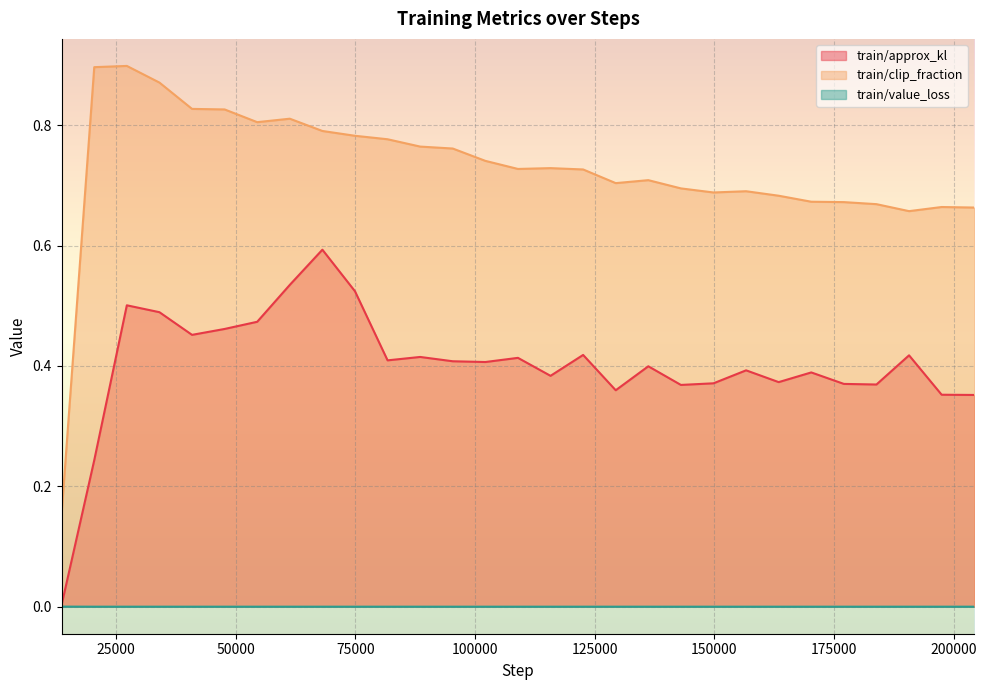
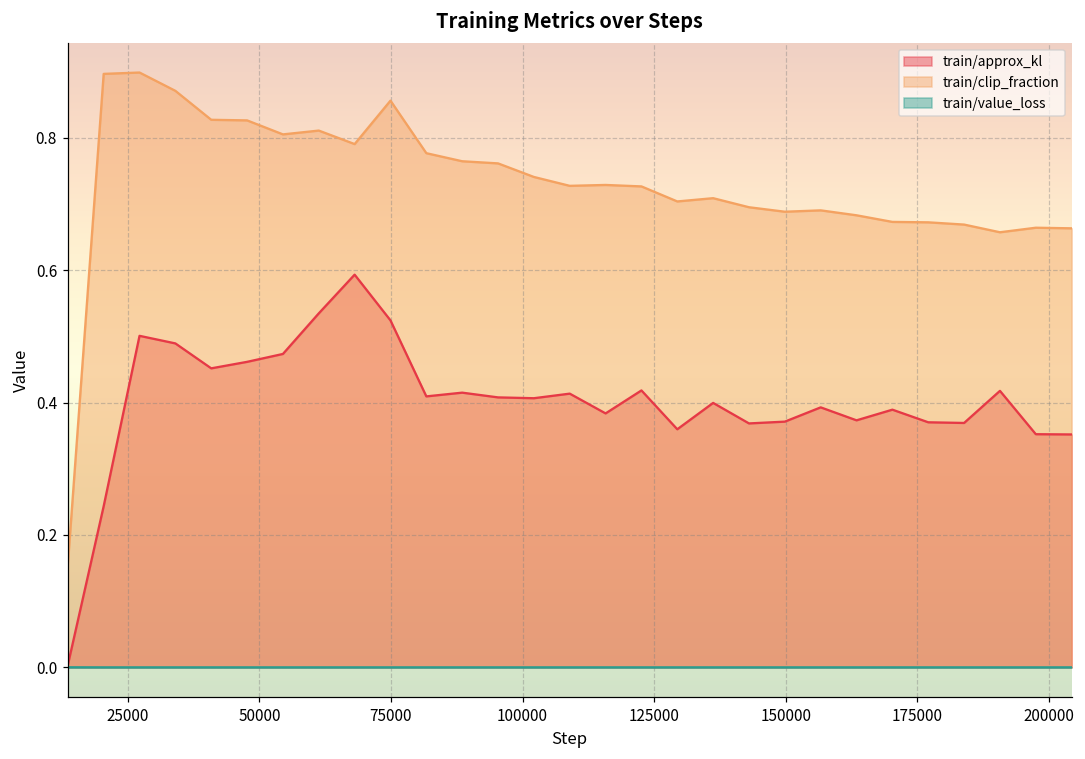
train/clip_fraction, 75000: 0.78 -> 0.86
